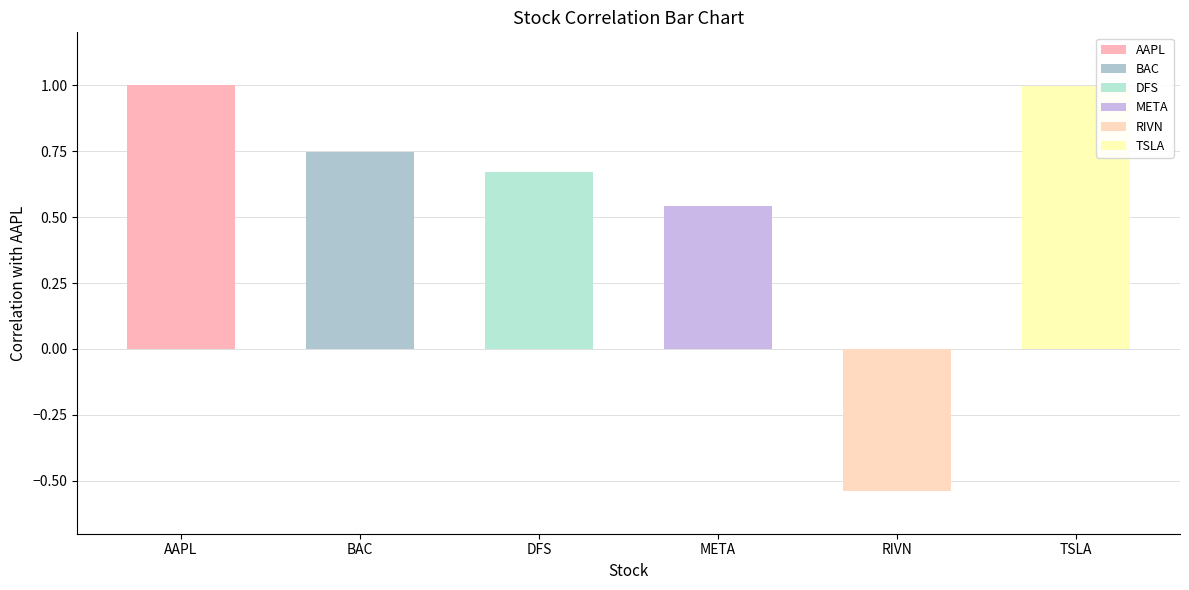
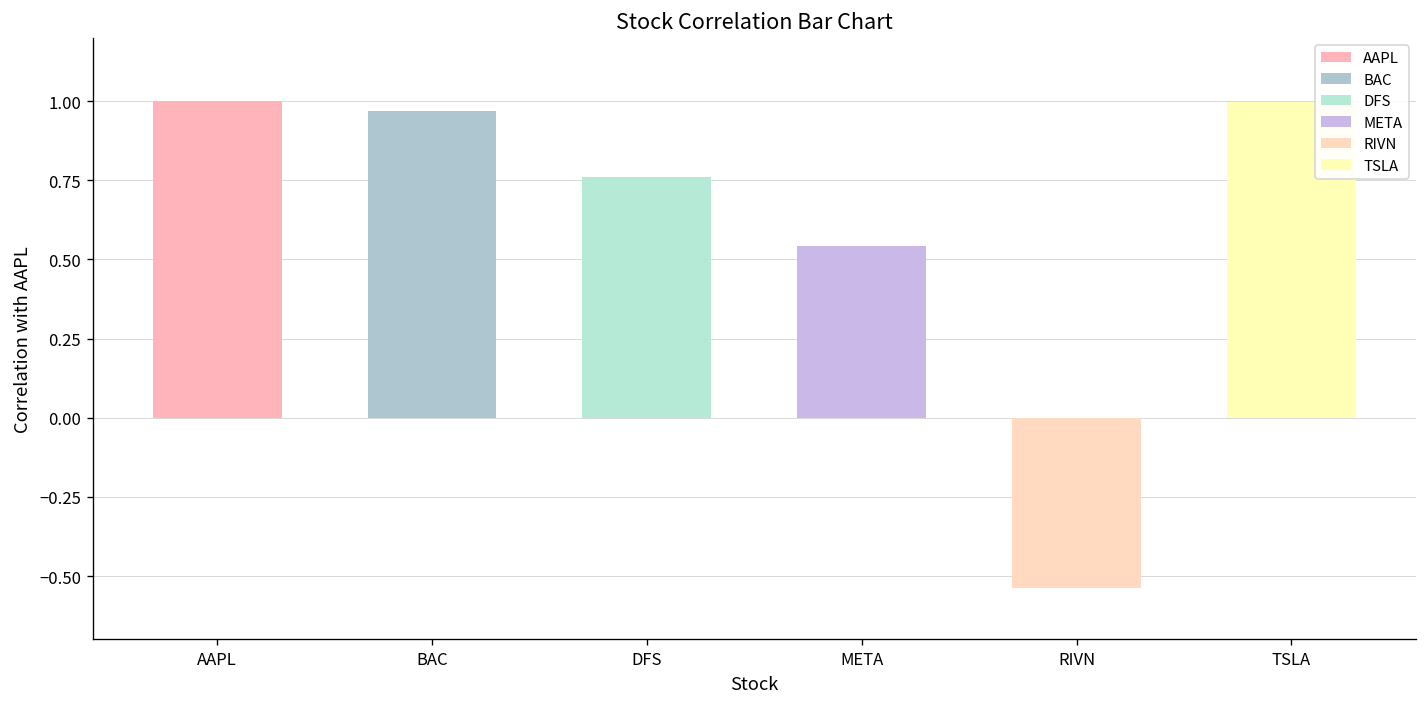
BAC: 0.75 -> 0.97
DFS: 0.67 -> 0.76
